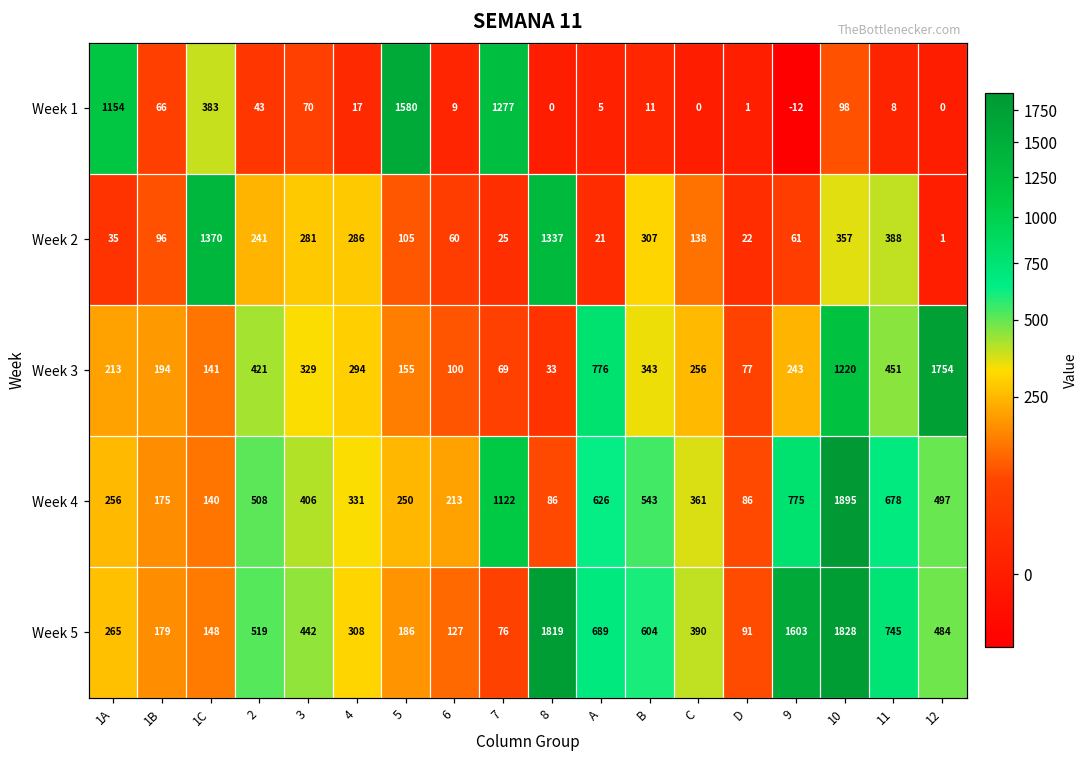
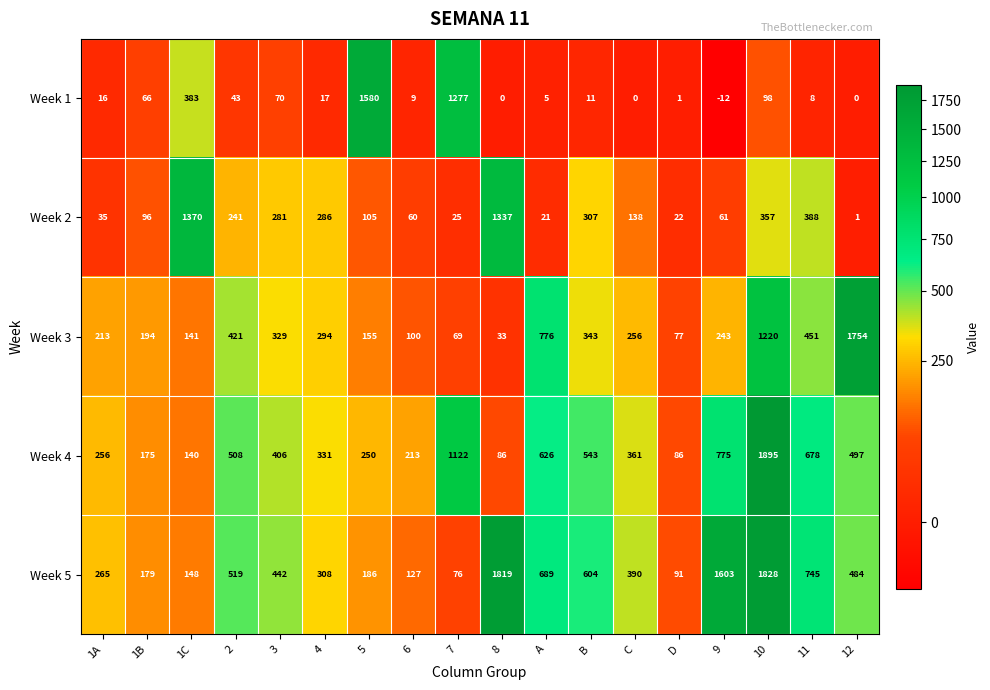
Week 1, 1A: 1154 -> 16
